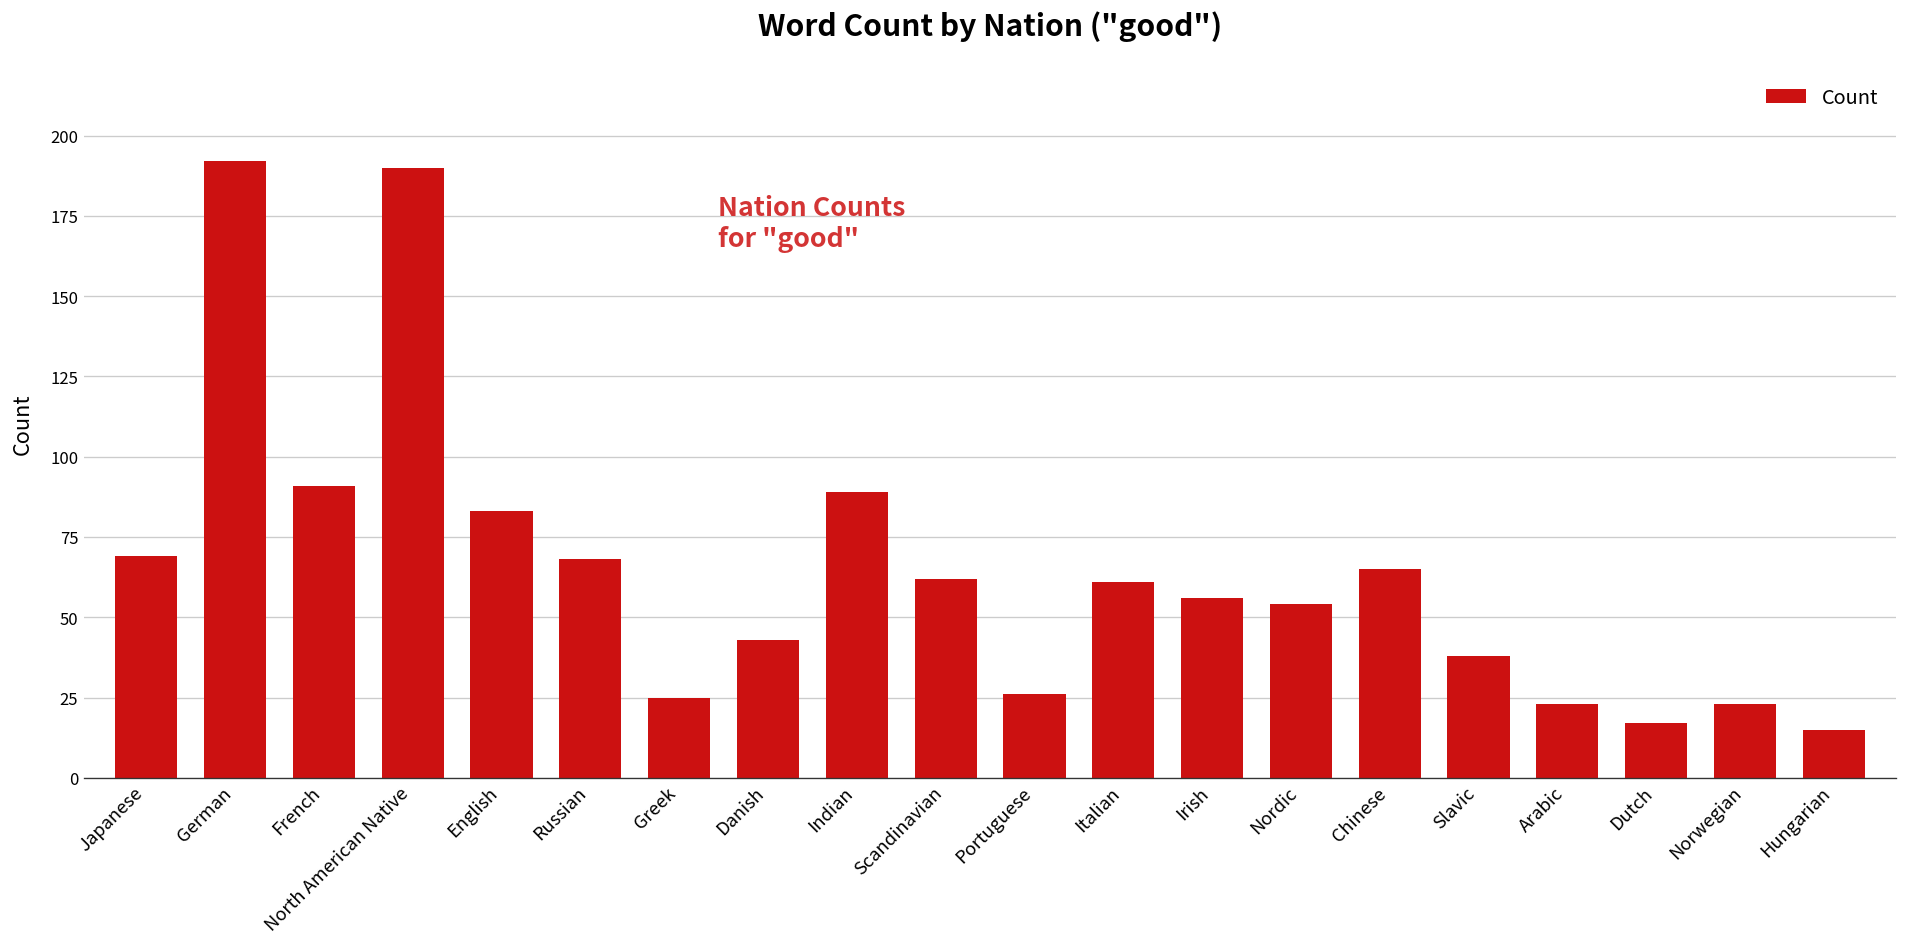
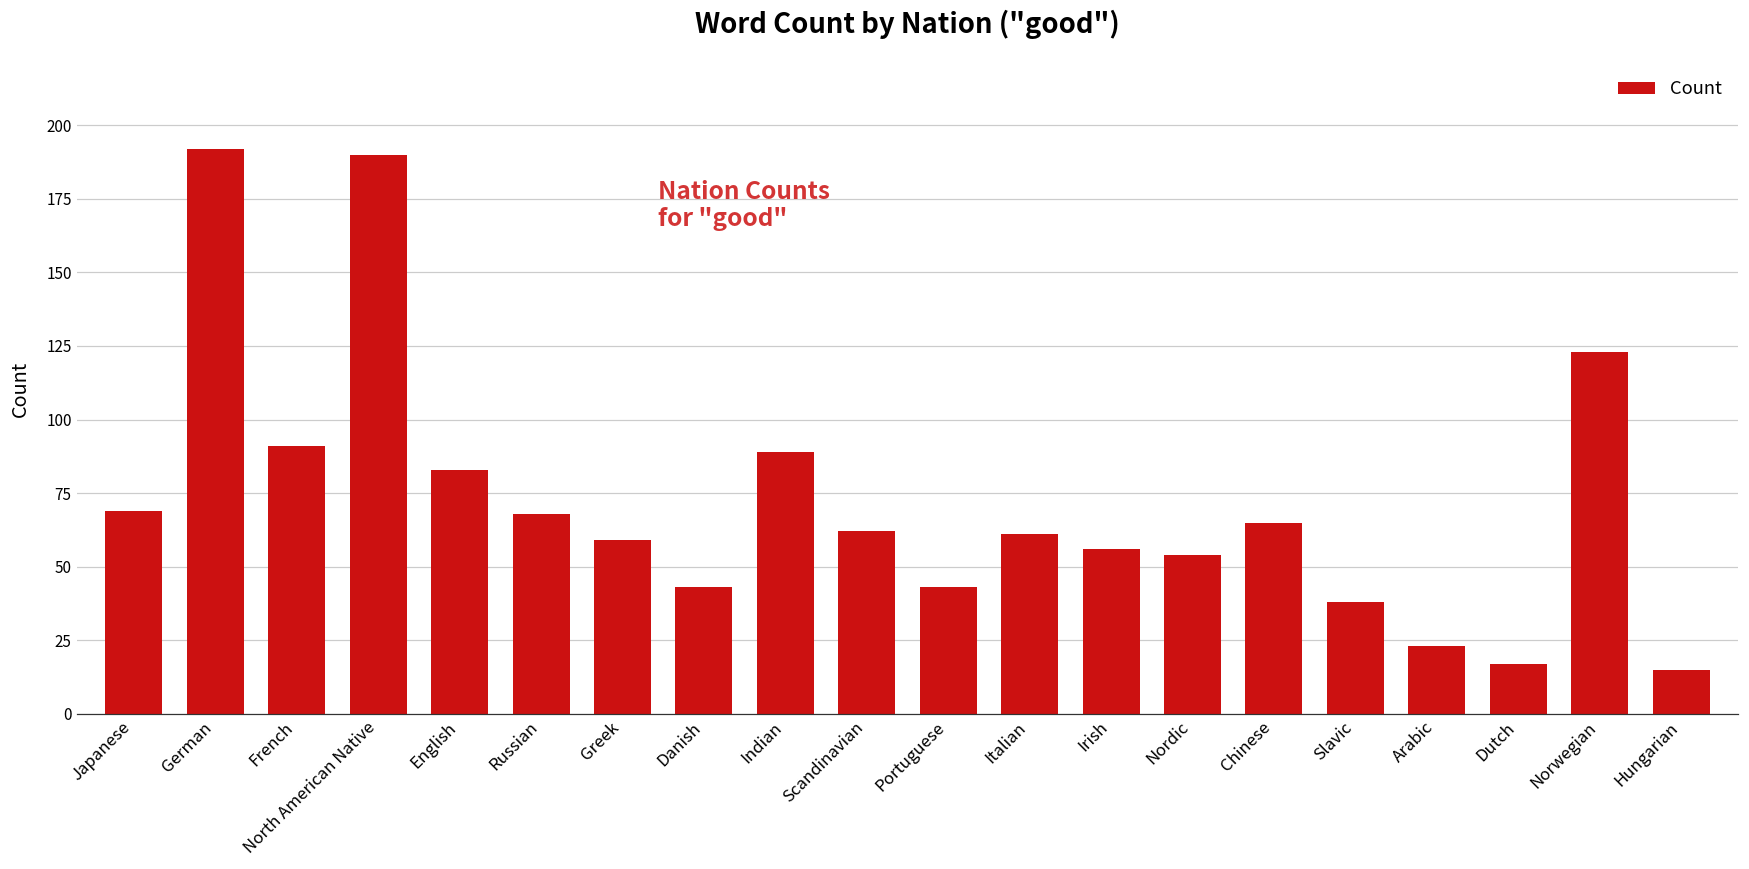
Greek: 25 -> 59
Portuguese: 26 -> 43
Norwegian: 23 -> 123
